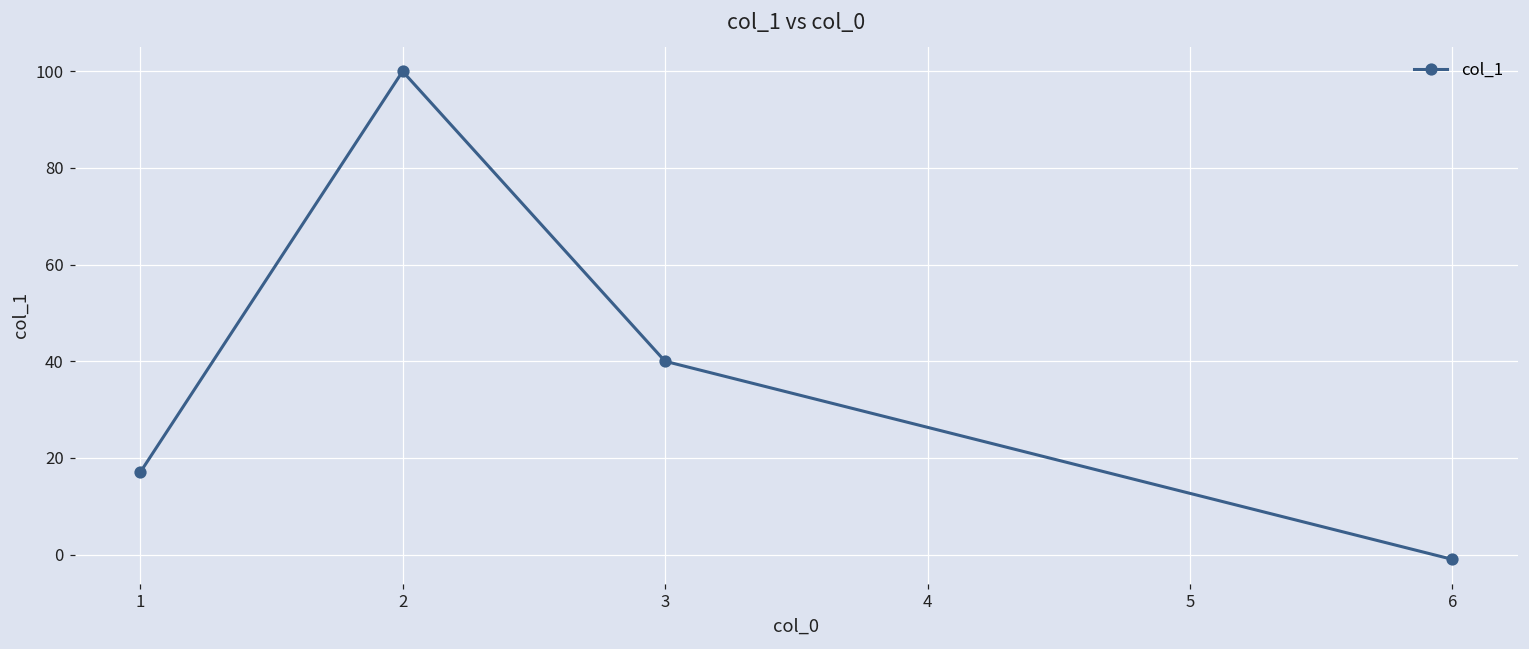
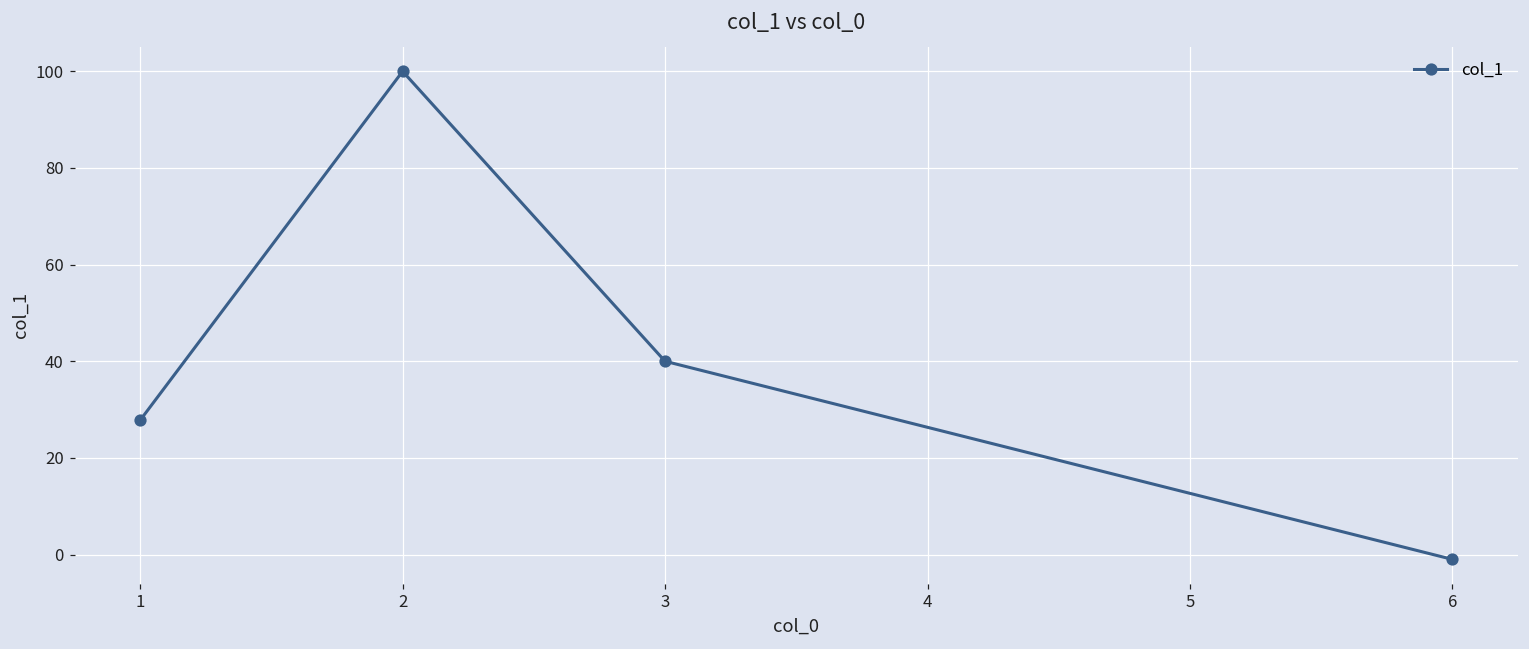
1: 17 -> 28
